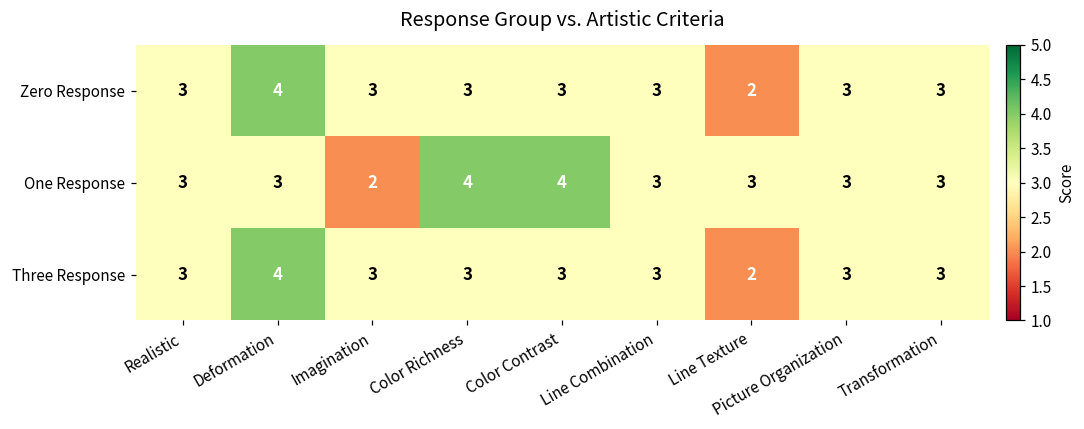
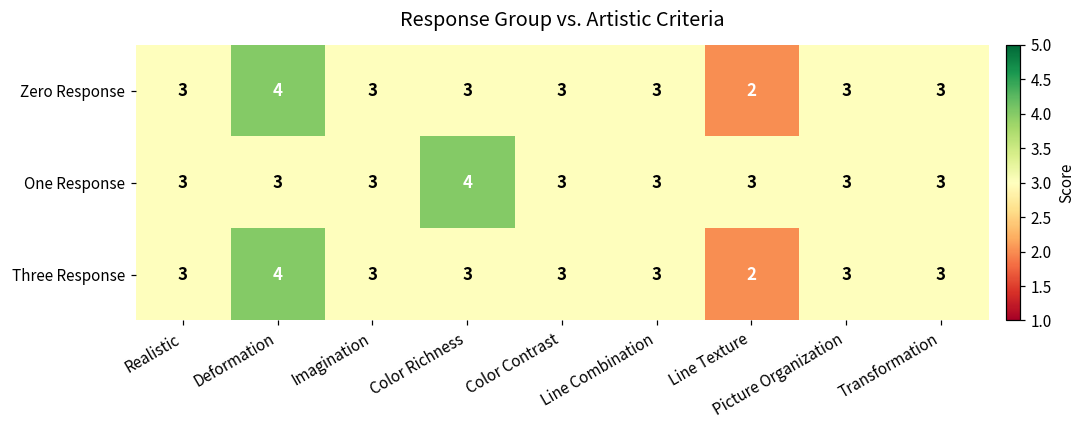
One Response, Imagination: 2 -> 3
One Response, Color Contrast: 4 -> 3
